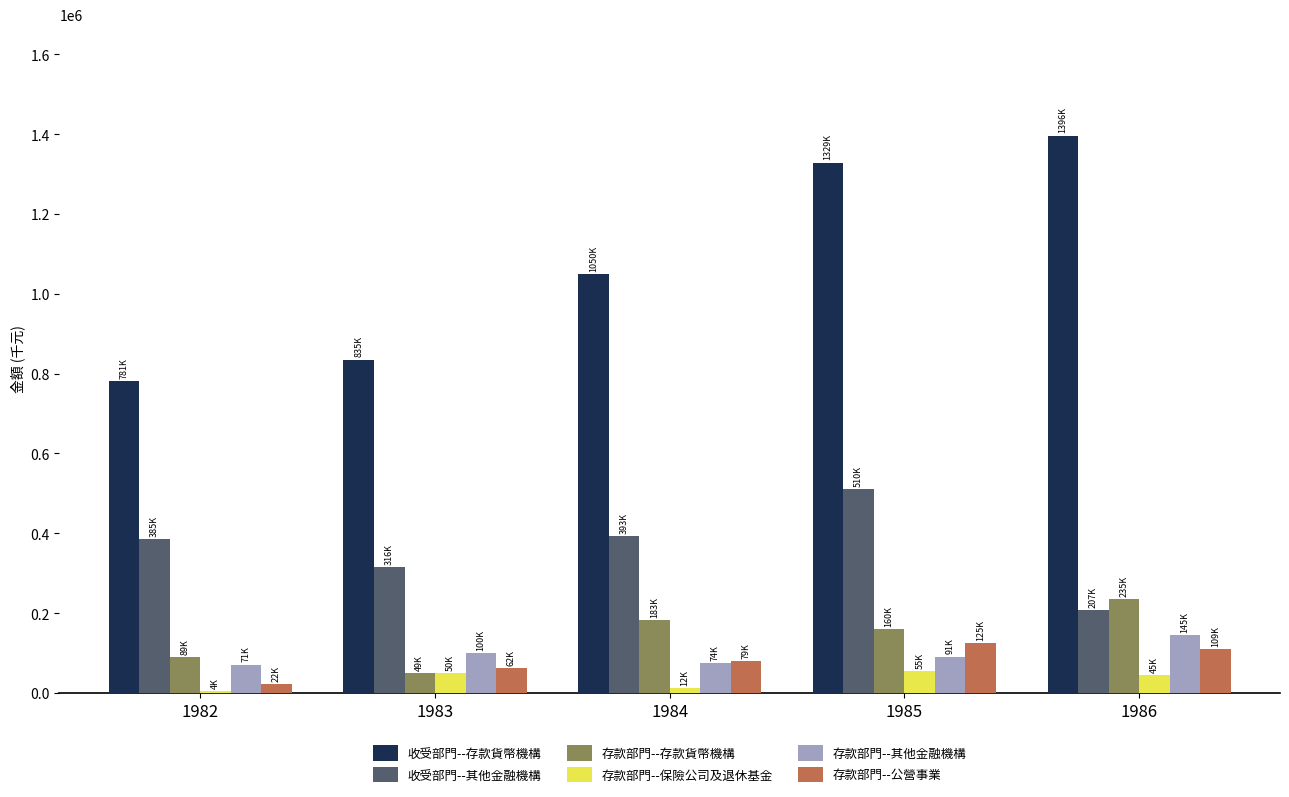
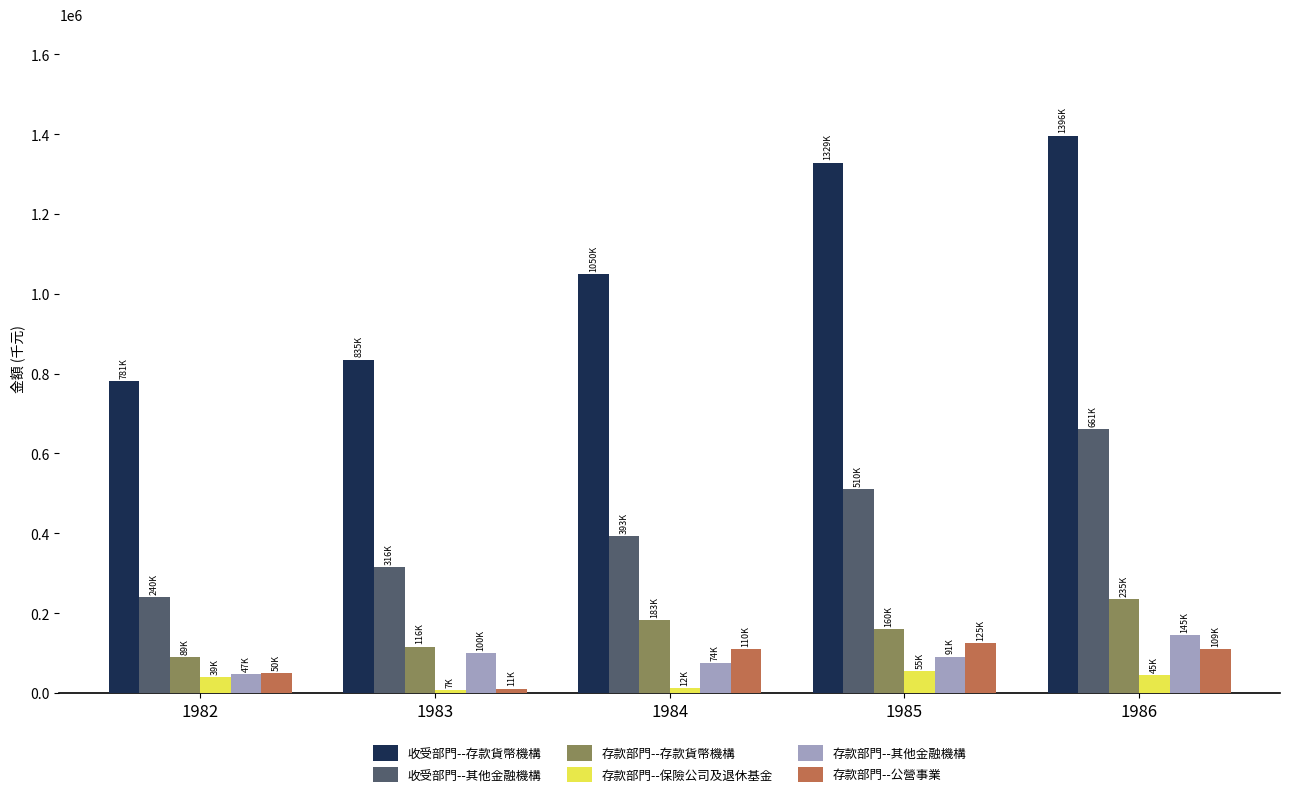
收受部門--其他金融機構, 1982: 385K -> 240K
存款部門--保險公司及退休基金, 1982: 4K -> 39K
存款部門--其他金融機構, 1982: 71K -> 47K
存款部門--公營事業, 1982: 22K -> 50K
存款部門--存款貨幣機構, 1983: 49K -> 116K
存款部門--保險公司及退休基金, 1983: 50K -> 7K
存款部門--公營事業, 1983: 62K -> 11K
存款部門--公營事業, 1984: 79K -> 110K
收受部門--其他金融機構, 1986: 207K -> 661K
